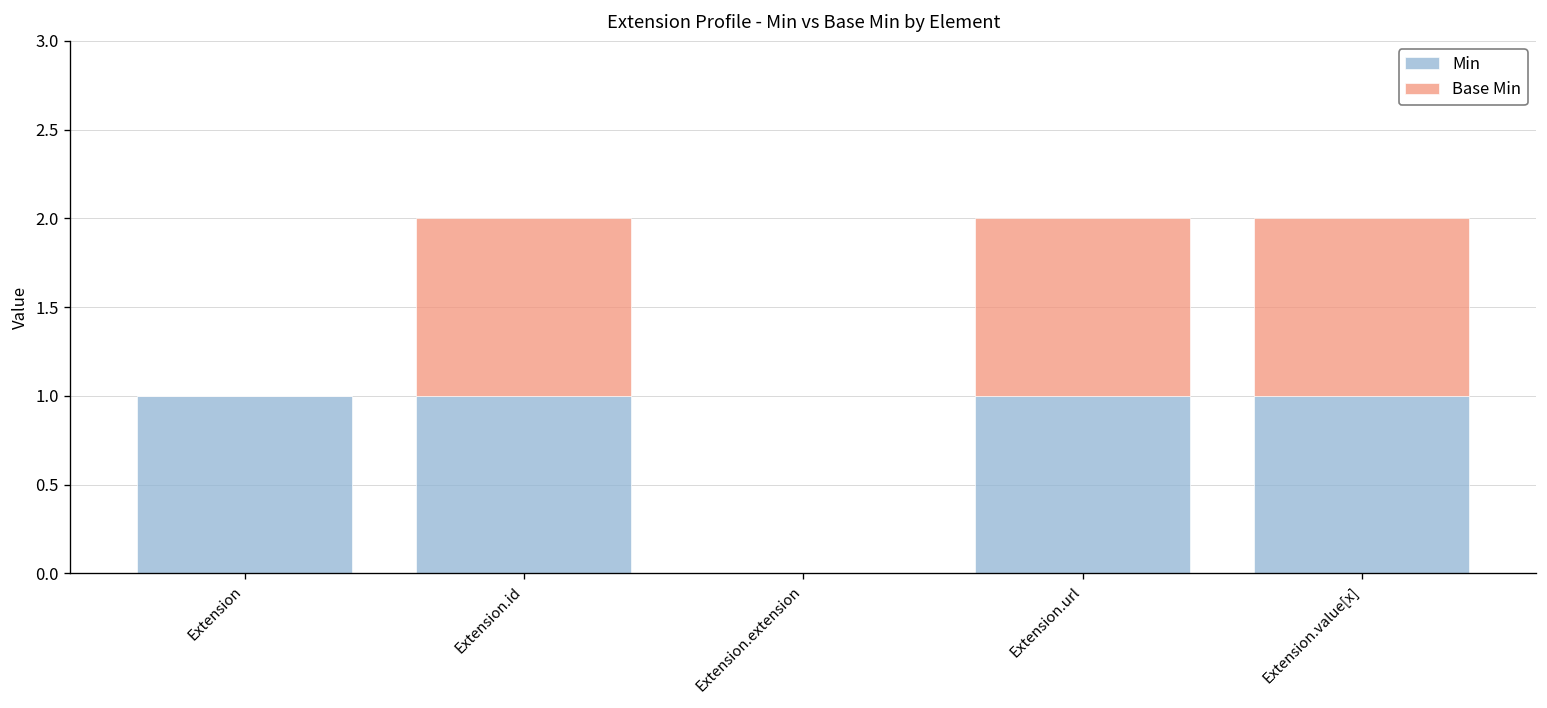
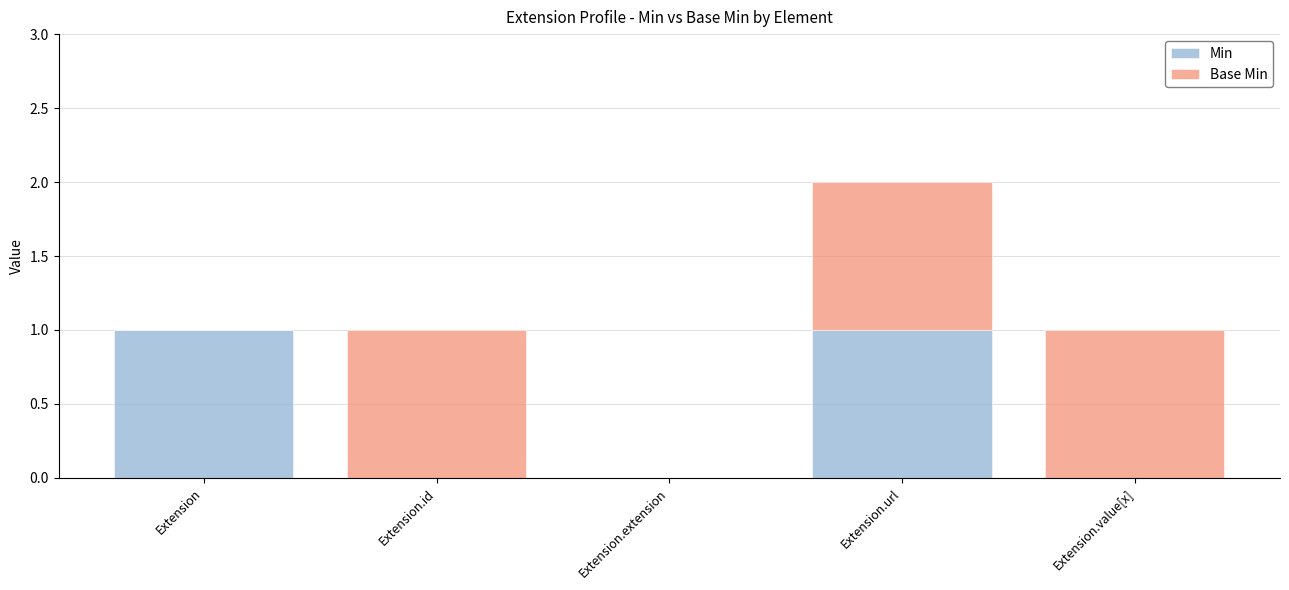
Min, Extension.id: 1 -> 0
Min, Extension.value[x]: 1 -> 0
